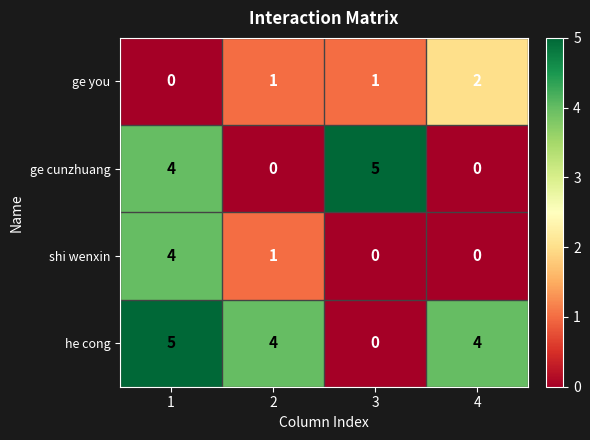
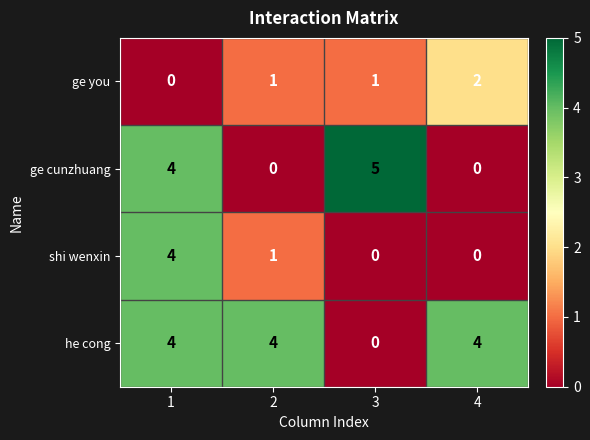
he cong, 1: 5 -> 4
